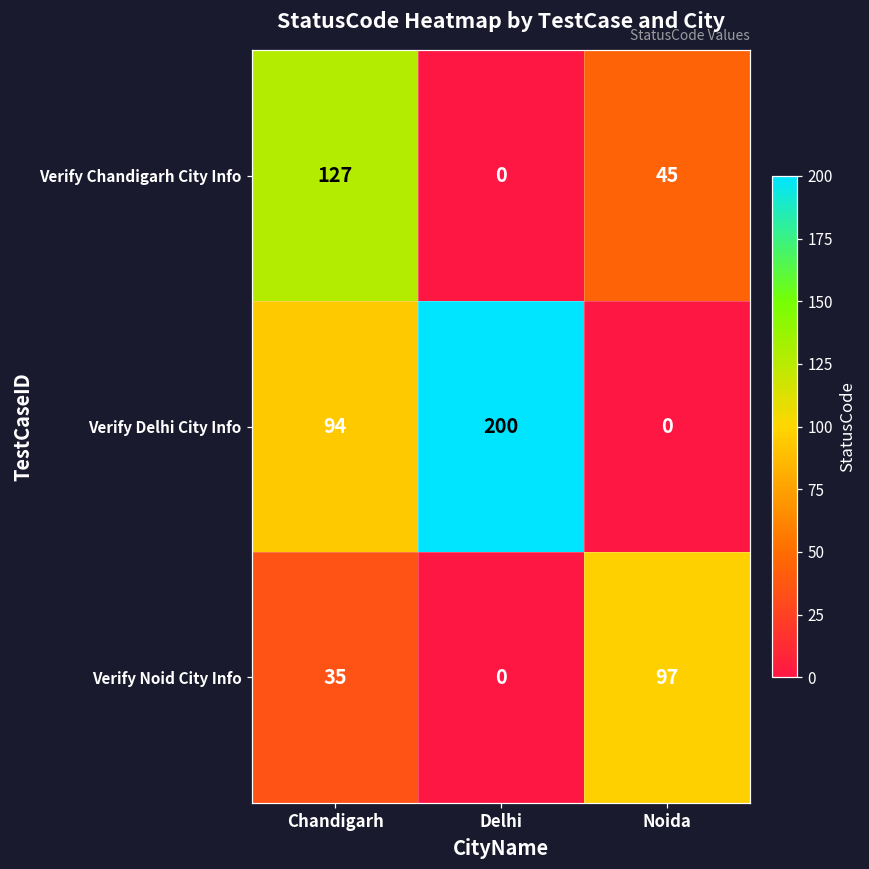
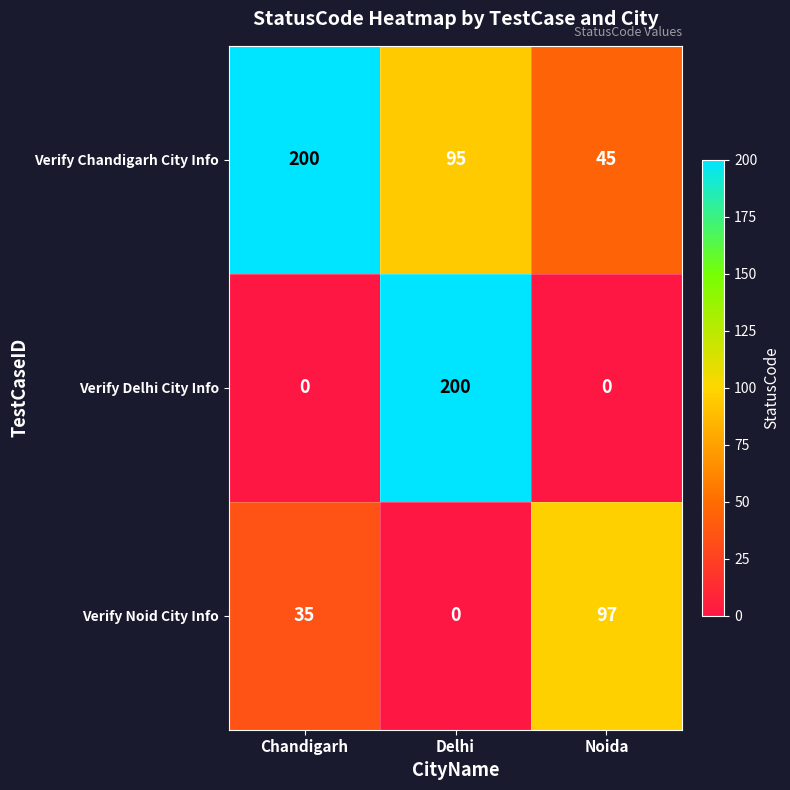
Verify Chandigarh City Info, Chandigarh: 127 -> 200
Verify Chandigarh City Info, Delhi: 0 -> 95
Verify Delhi City Info, Chandigarh: 94 -> 0
